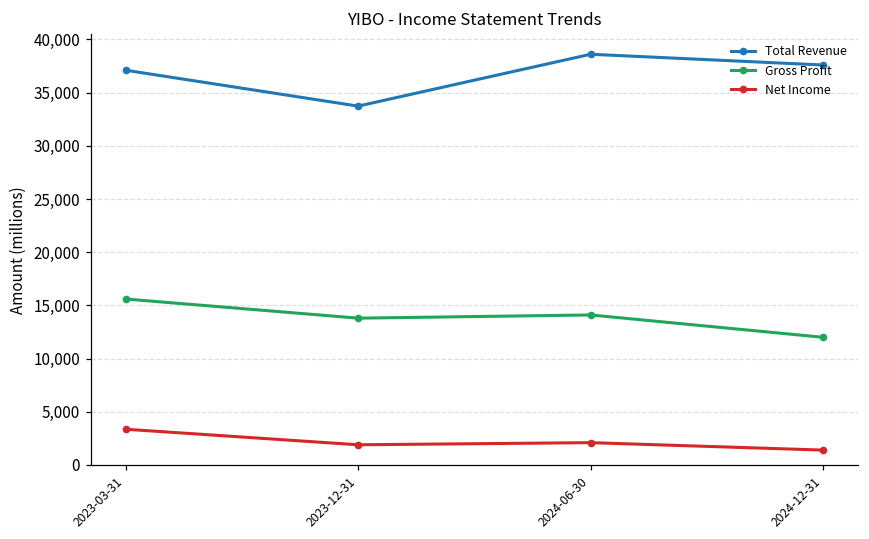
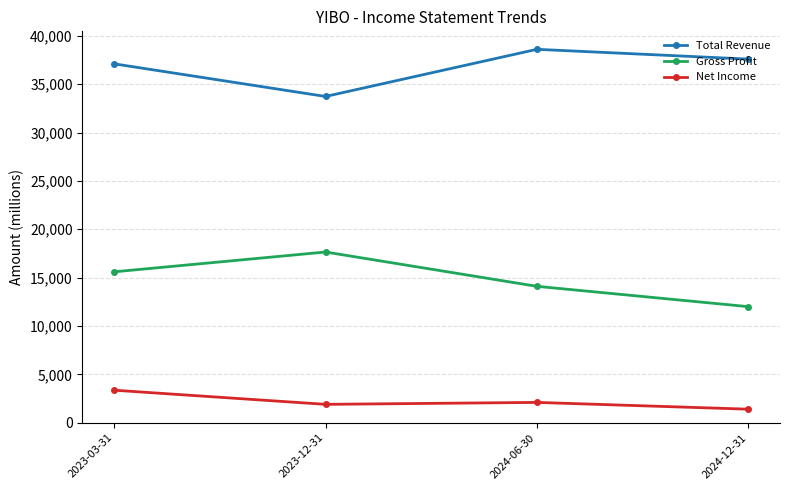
Gross Profit, 2023-12-31: 14,000 -> 18,000
